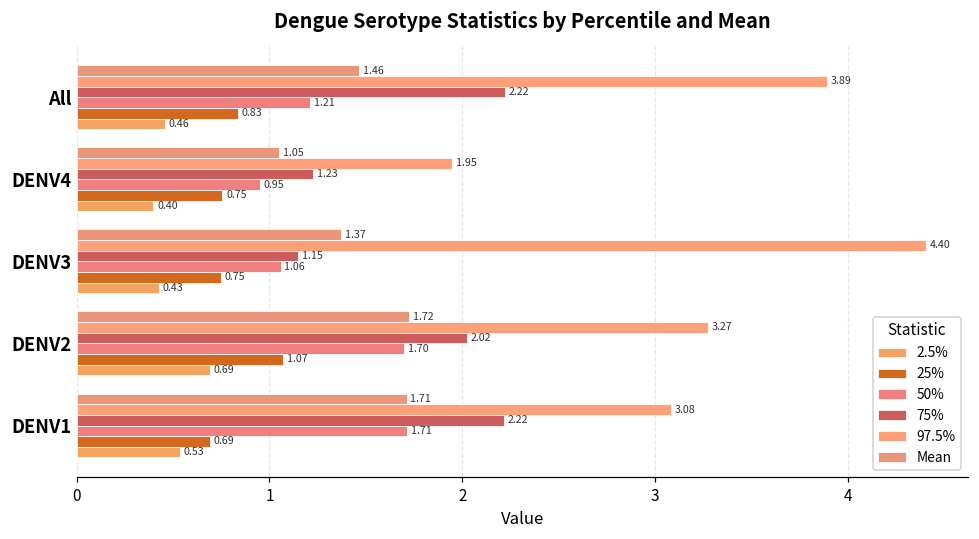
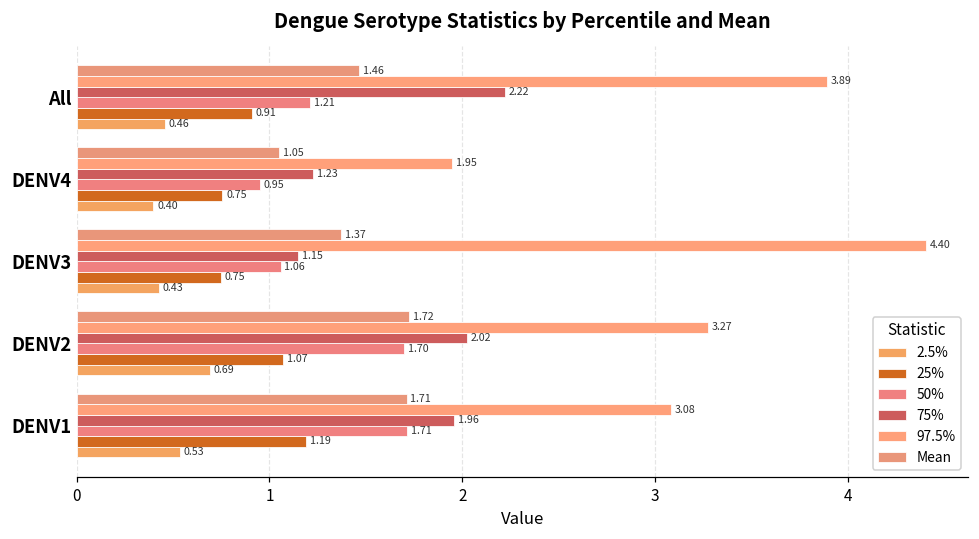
25%, All: 0.83 -> 0.91
75%, DENV1: 2.22 -> 1.96
25%, DENV1: 0.69 -> 1.19
